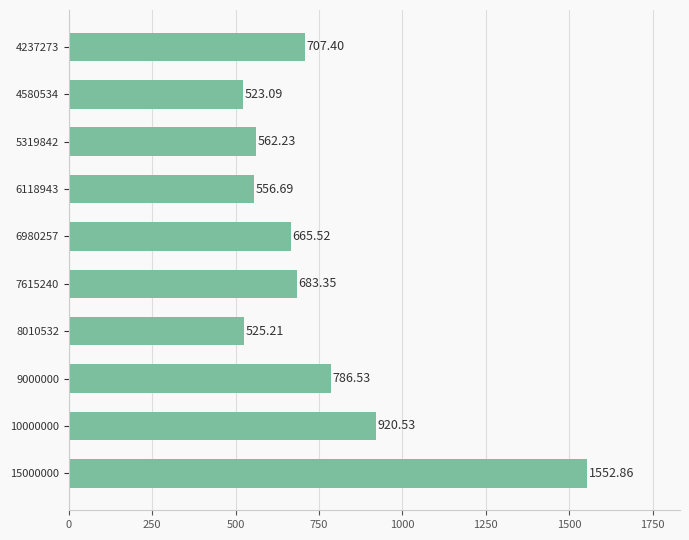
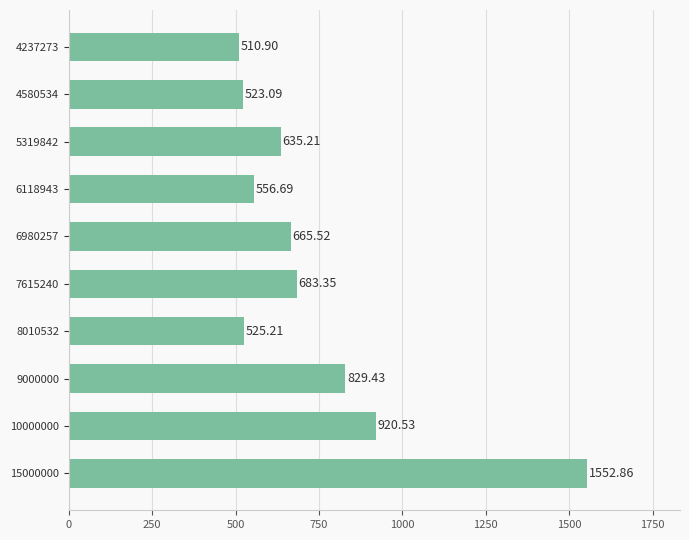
4237273: 707.40 -> 510.90
5319842: 562.23 -> 635.21
9000000: 786.53 -> 829.43
